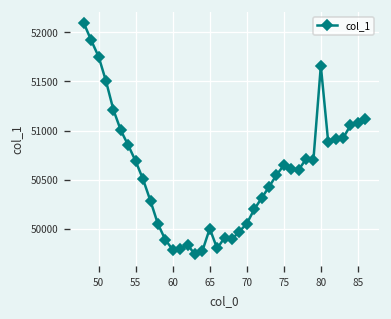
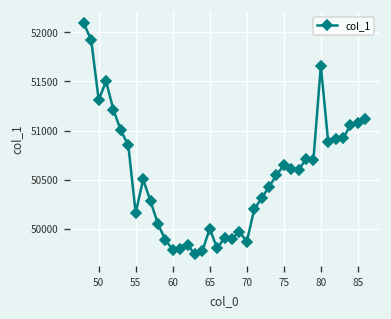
50: 51800 -> 51300
55: 50700 -> 50200
70: 50100 -> 49900
